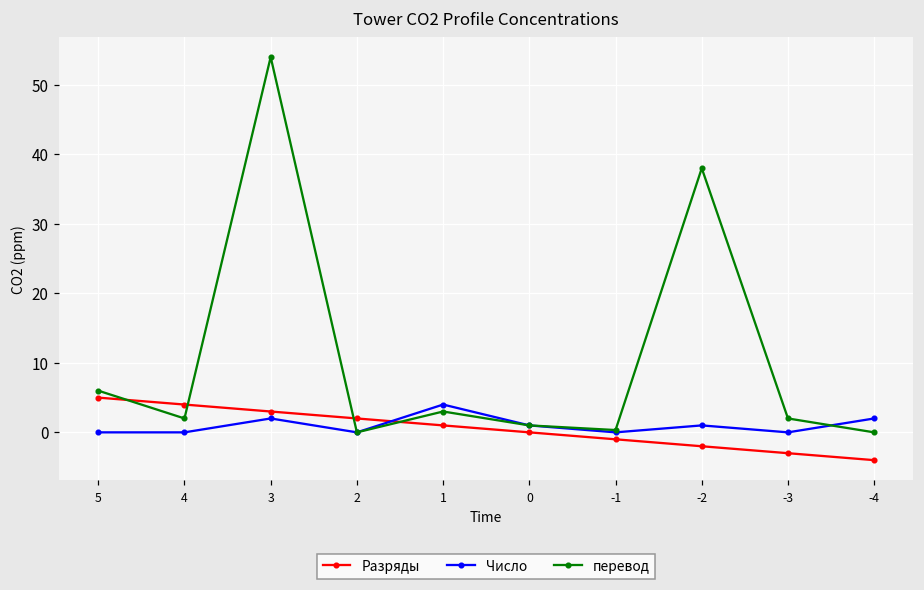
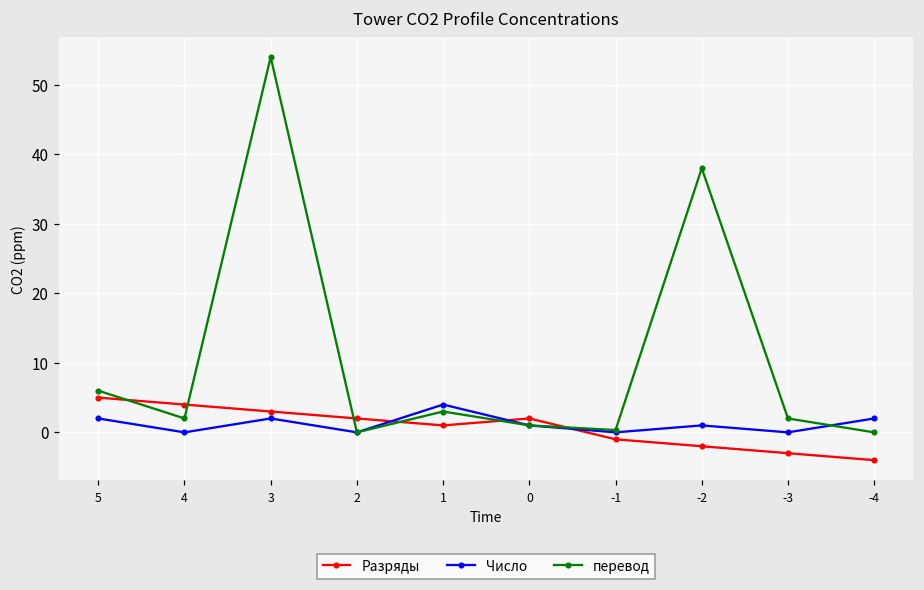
Число, 5: 0 -> 2
Разряды, 0: 0 -> 2
